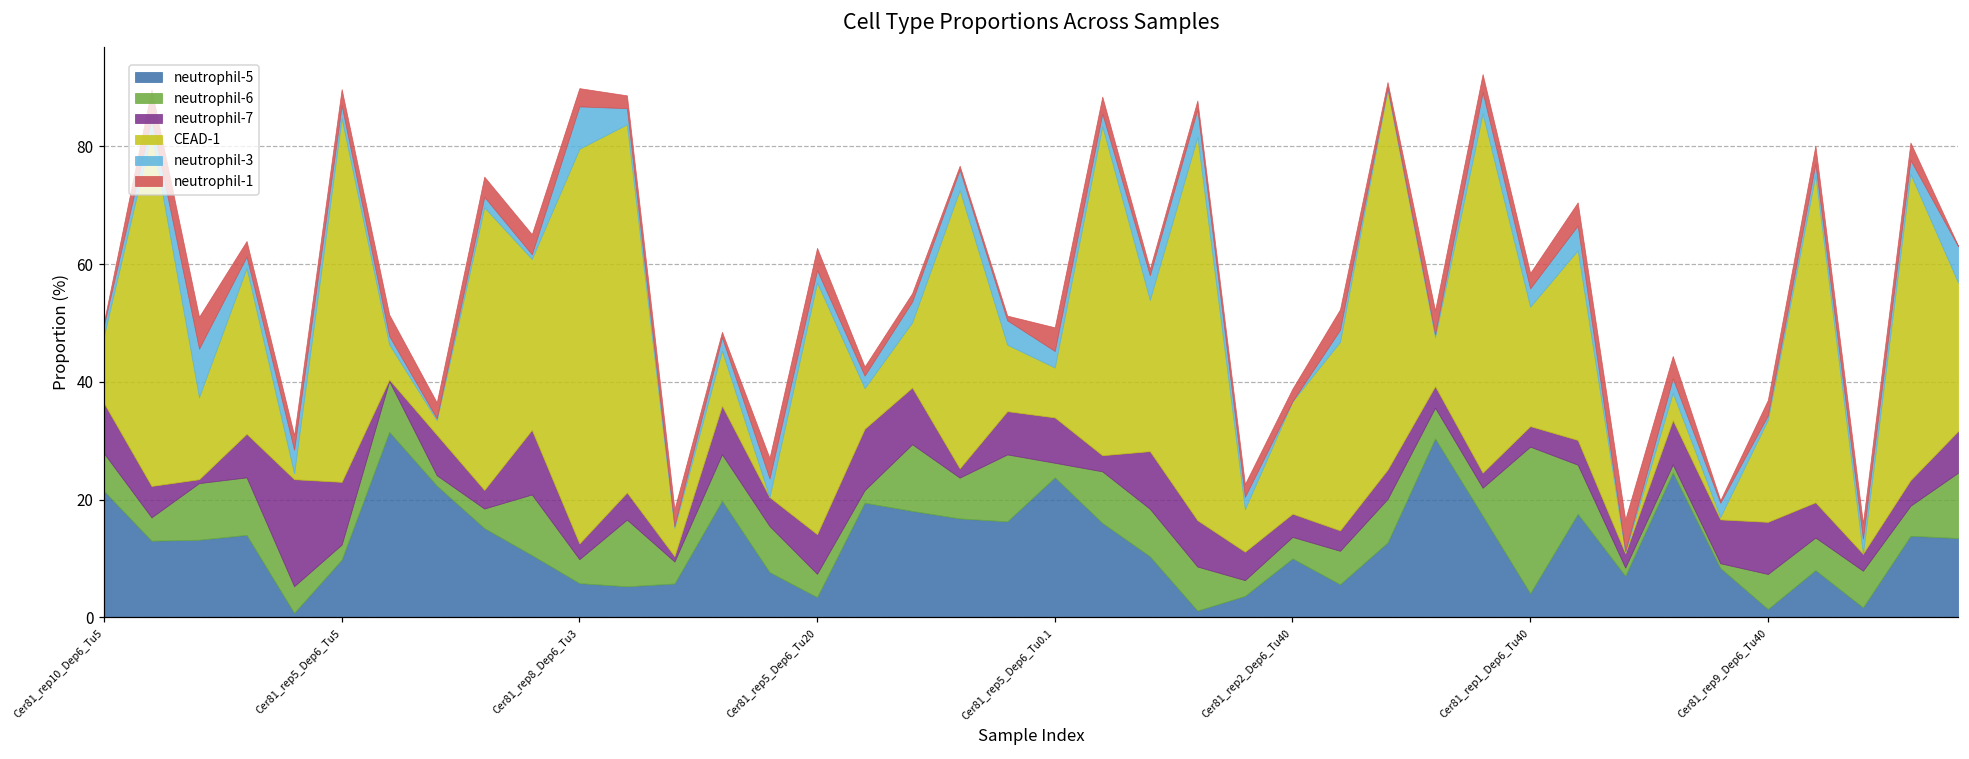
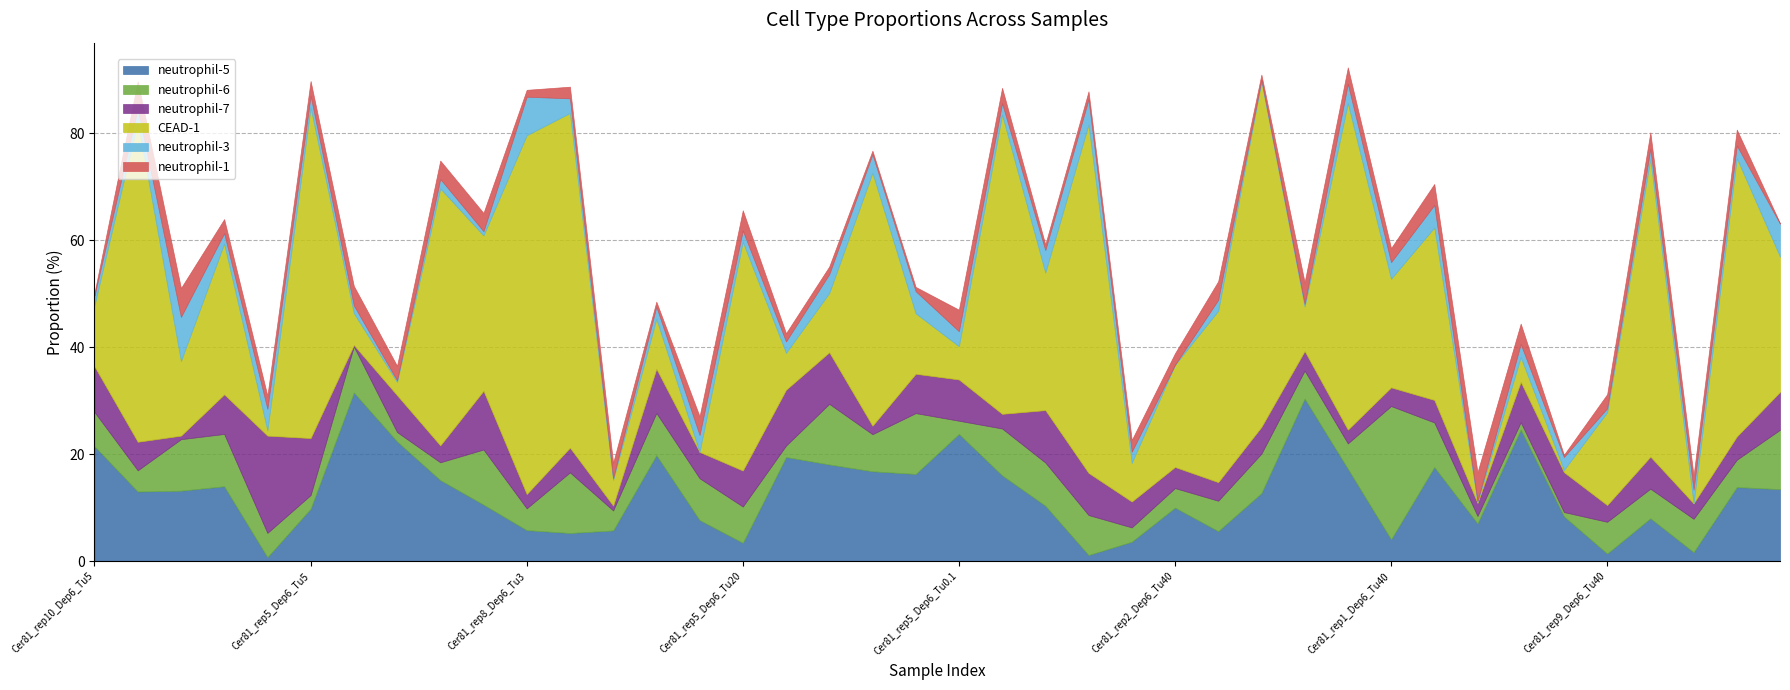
neutrophil-1, Cer81_rep8_Dep6_Tu3: 3 -> 1
neutrophil-6, Cer81_rep5_Dep6_Tu20: 4 -> 7
CEAD-1, Cer81_rep5_Dep6_Tu0.1: 8 -> 6
neutrophil-7, Cer81_rep9_Dep6_Tu40: 9 -> 3
